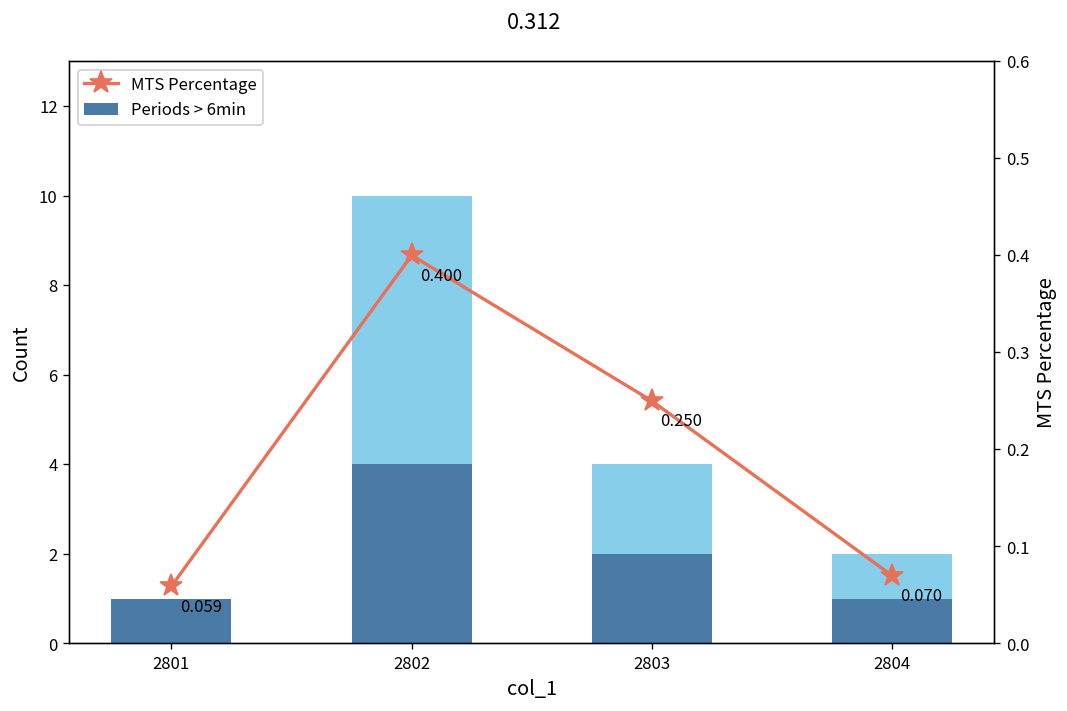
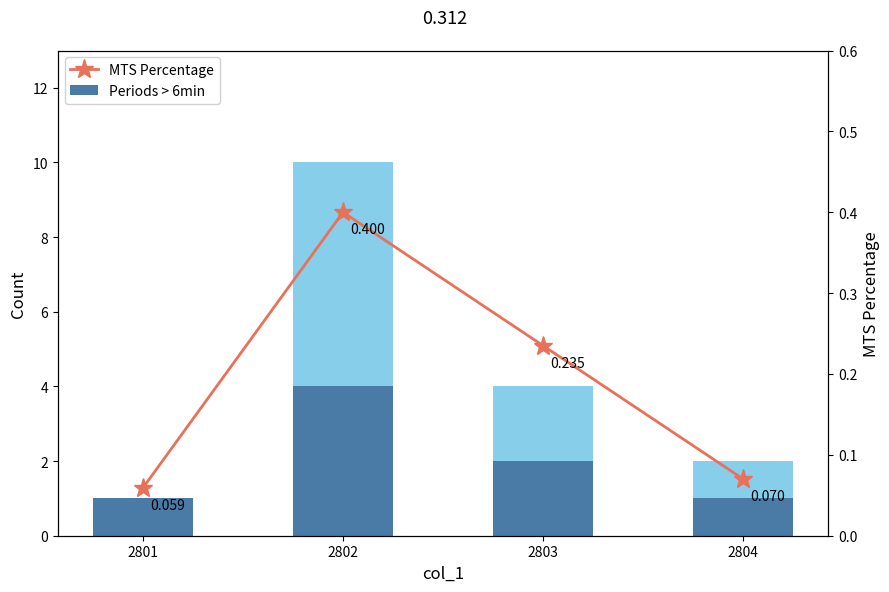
MTS Percentage, 2803: 0.250 -> 0.235
